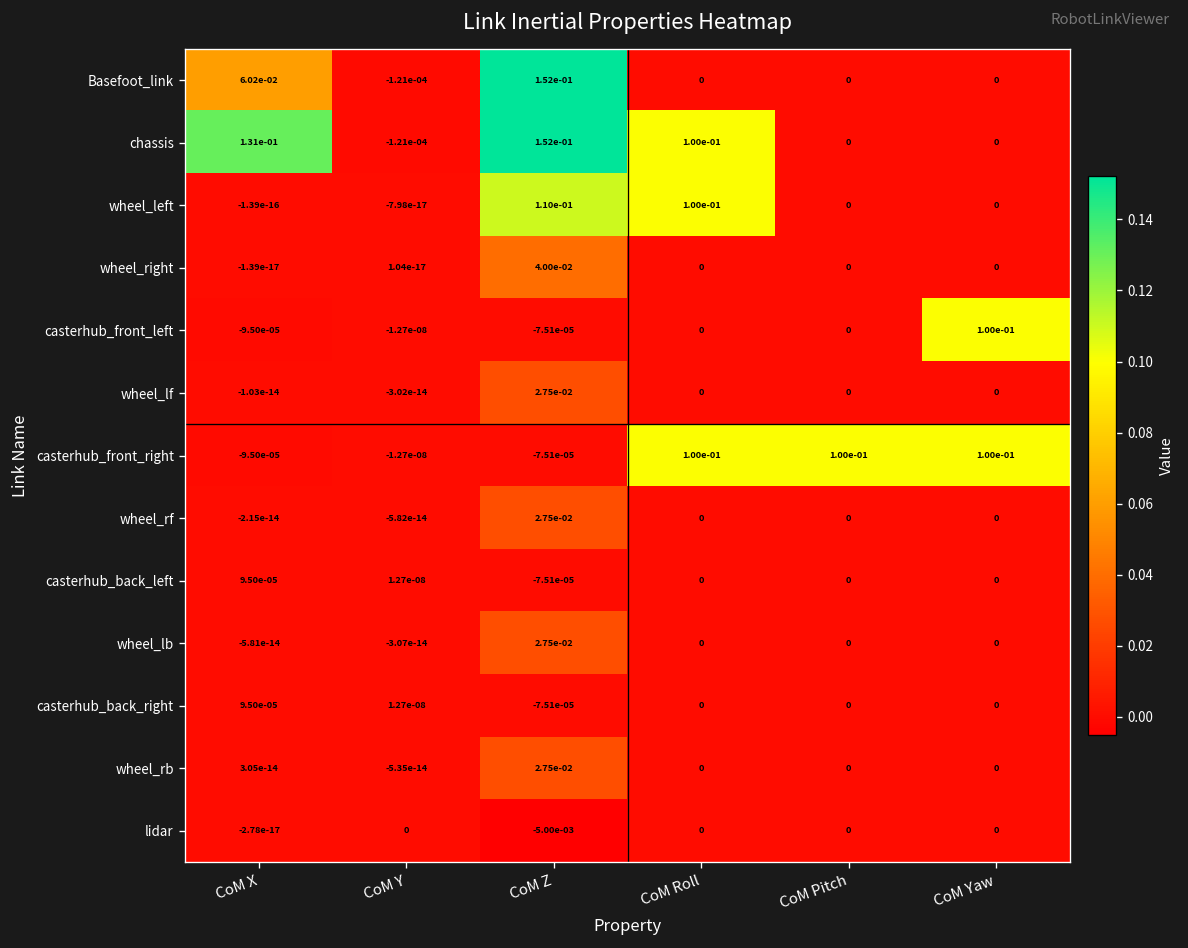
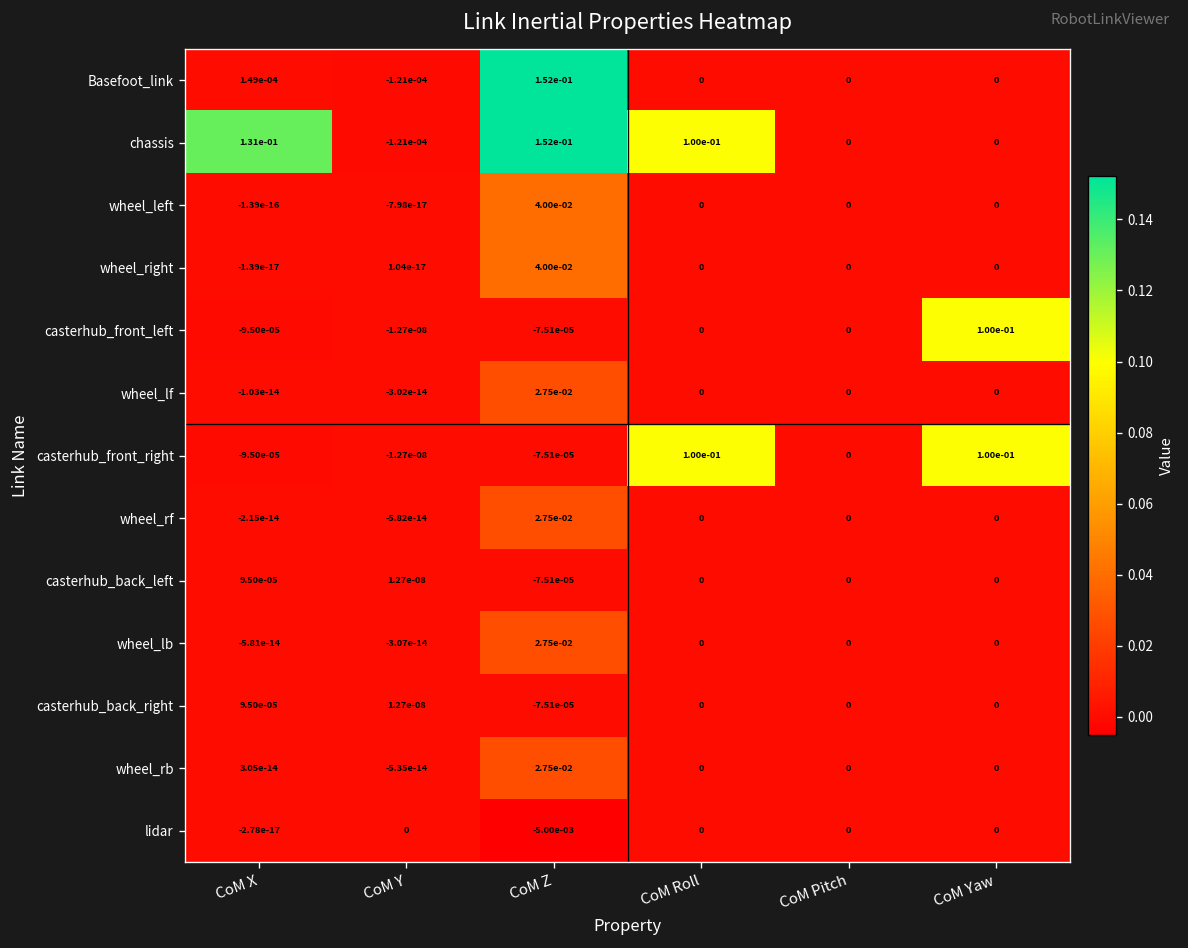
Basefoot_link, CoM X: 6.02e-02 -> 1.49e-04
wheel_left, CoM Z: 1.10e-01 -> 4.00e-02
wheel_left, CoM Roll: 1.00e-01 -> 0
casterhub_front_right, CoM Pitch: 1.00e-01 -> 0
